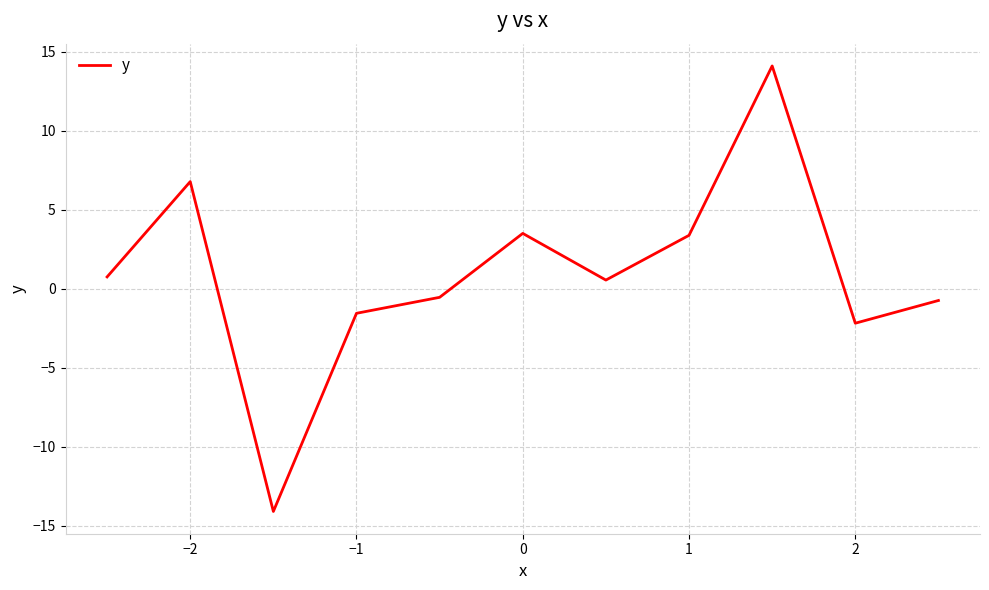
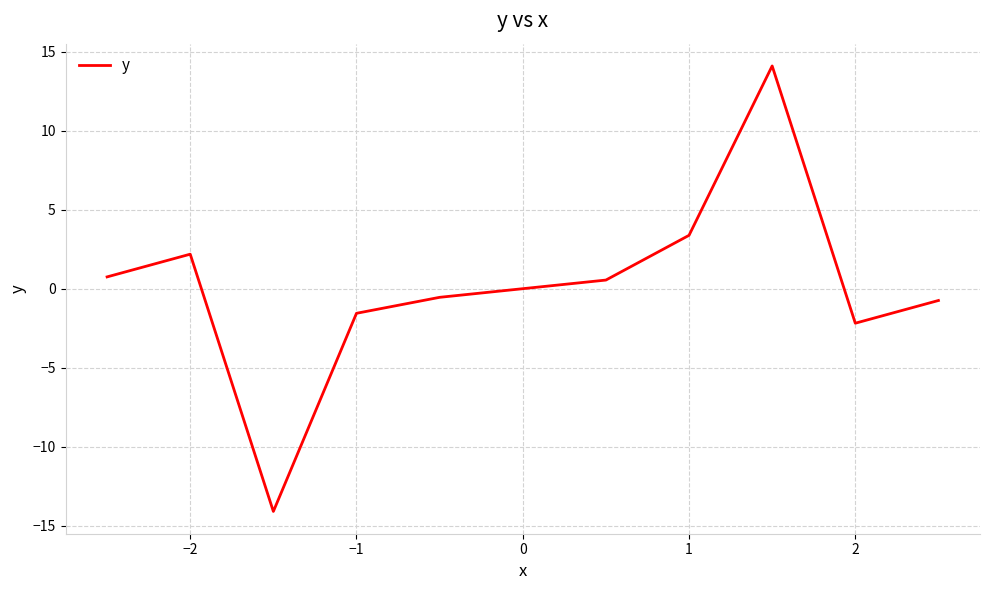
−2: 6.8 -> 2.2
0: 3.5 -> 0.0
